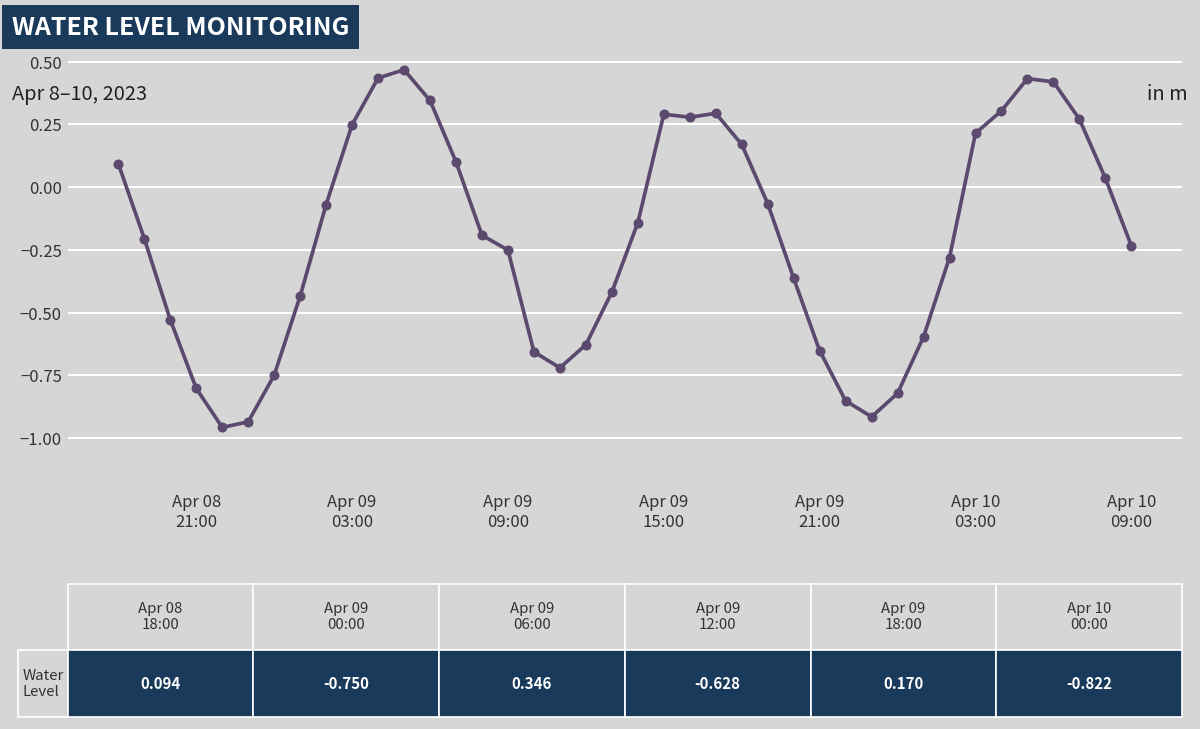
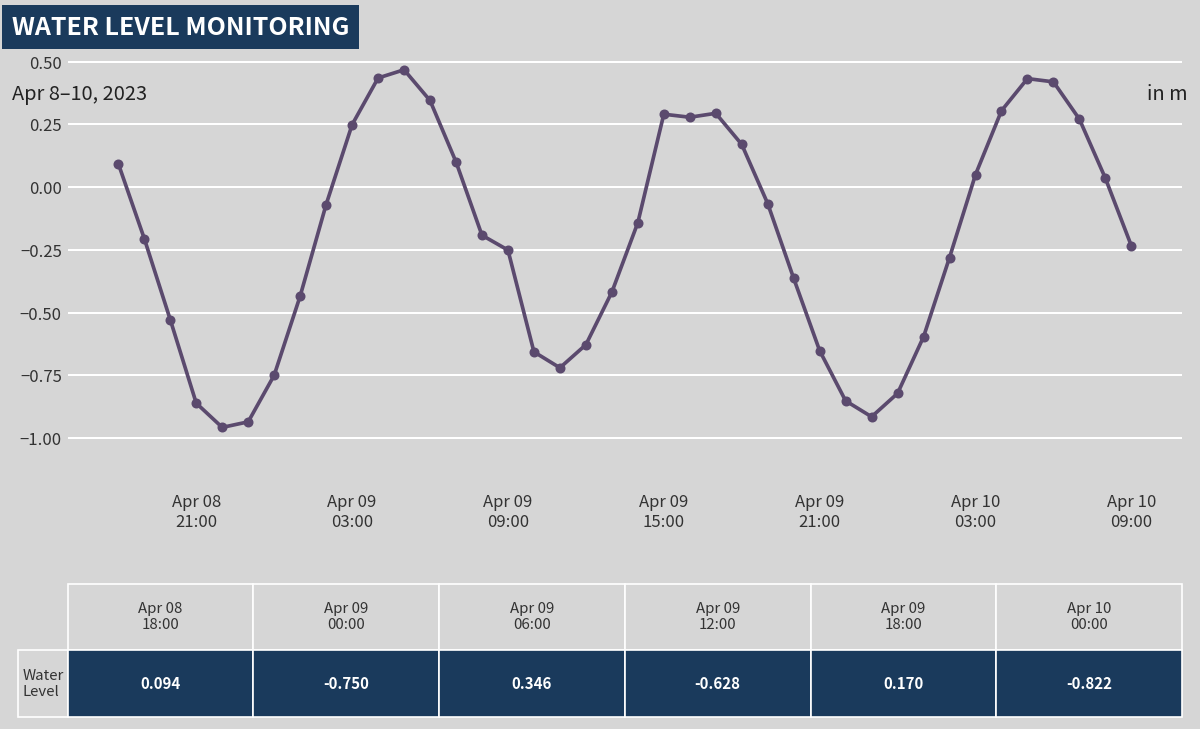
Apr 08 21:00: -0.80 -> -0.86
Apr 10 03:00: 0.21 -> 0.05
